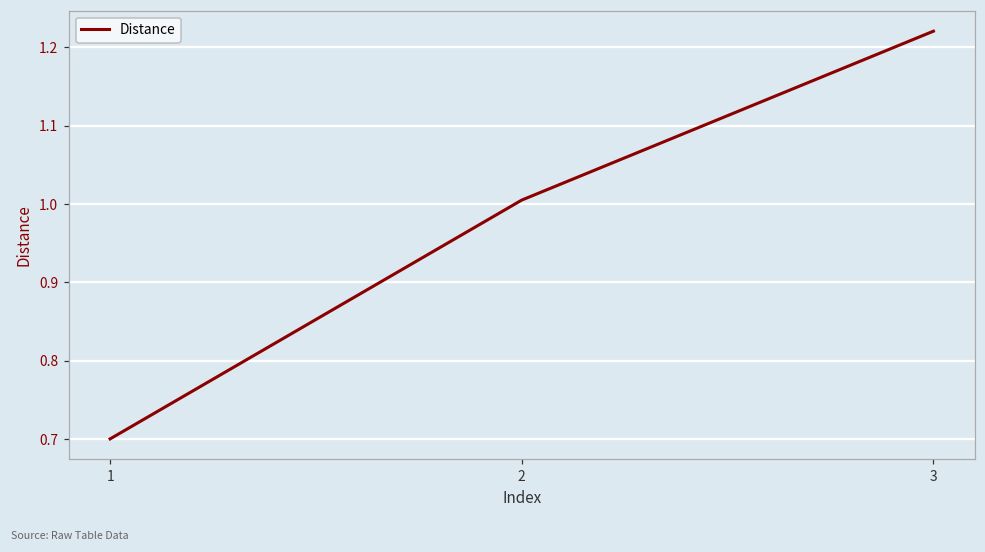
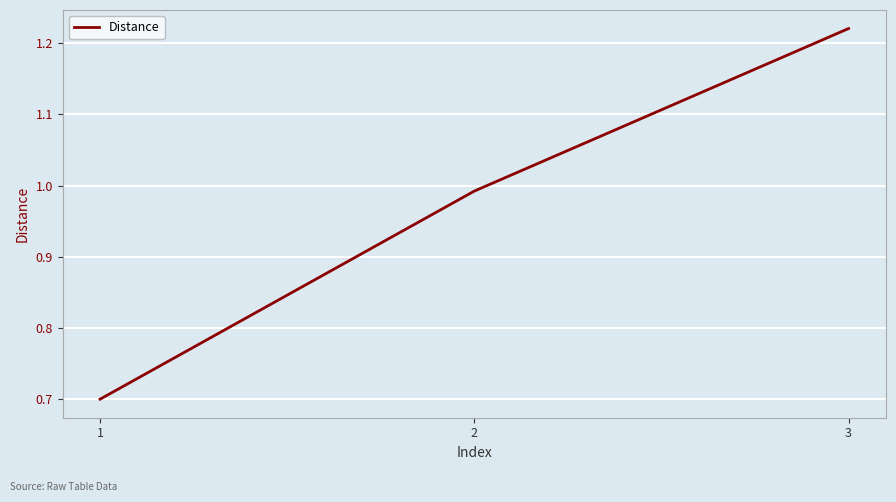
2: 1.00 -> 0.99
